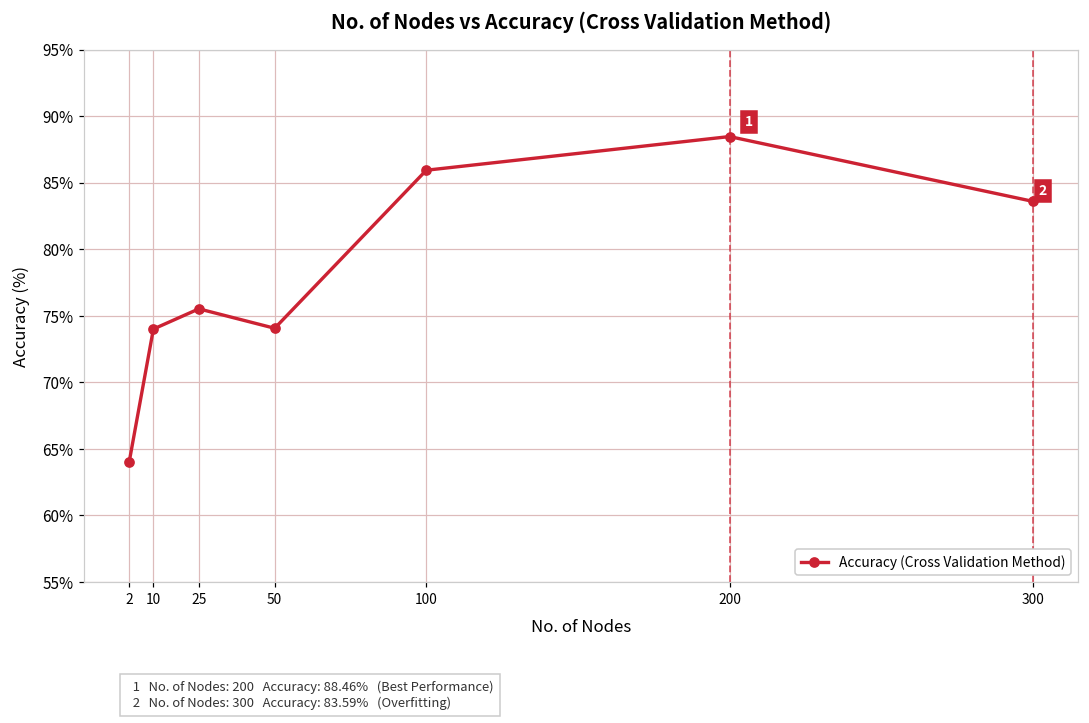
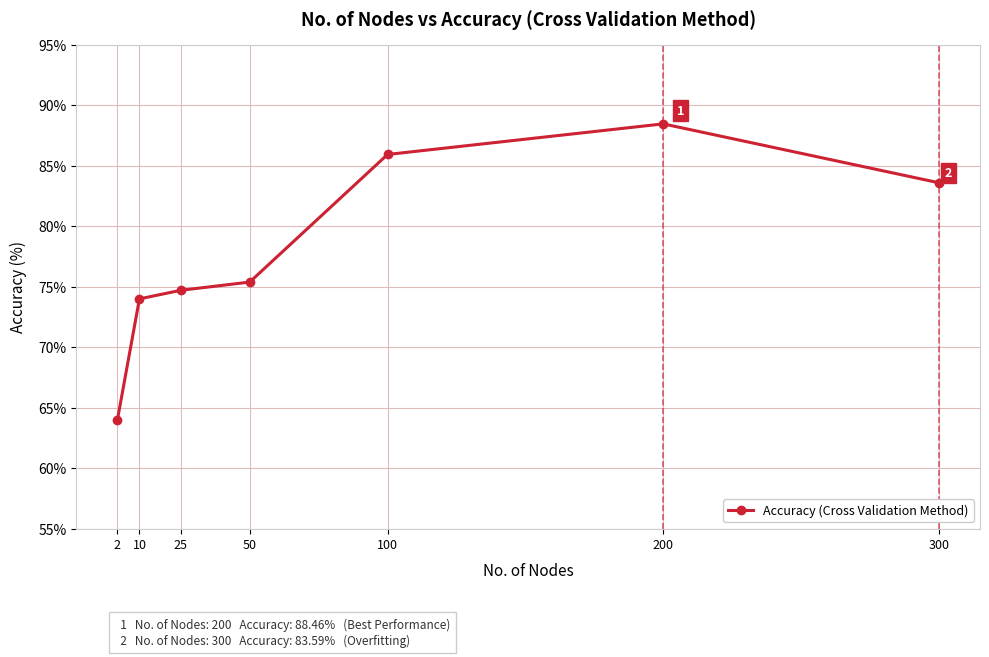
25: 75.5% -> 74.7%
50: 74.1% -> 75.4%
